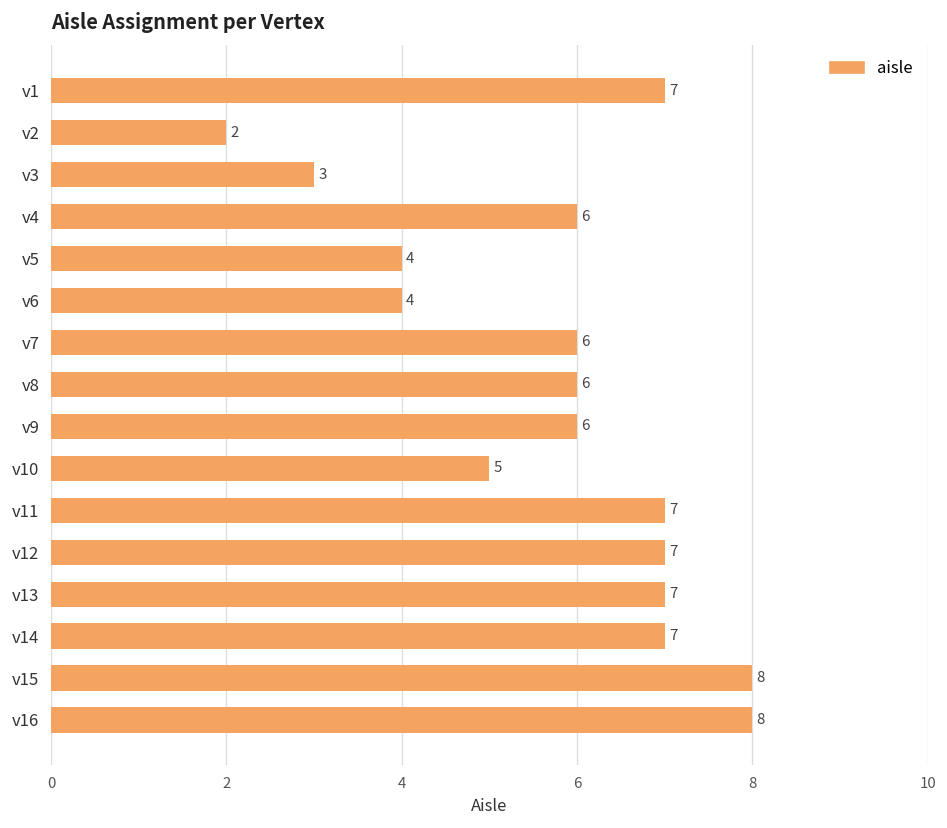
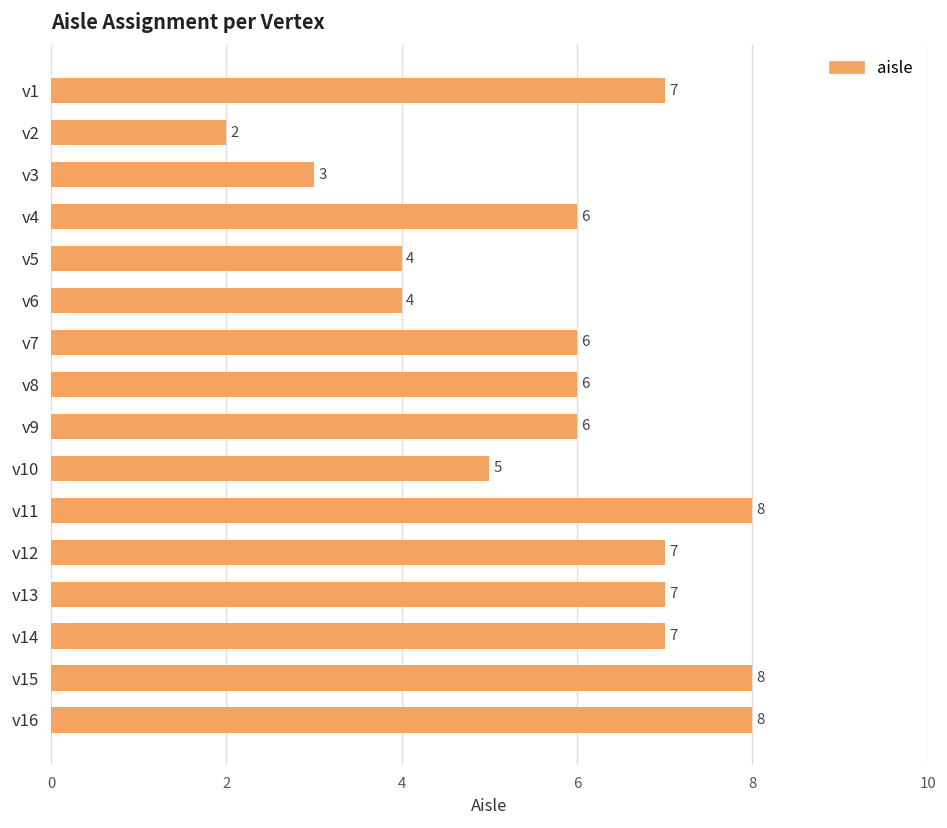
v11: 7 -> 8
